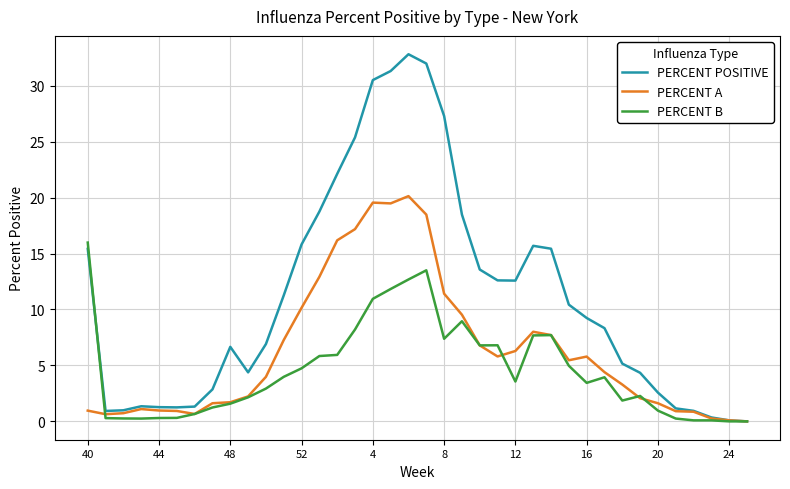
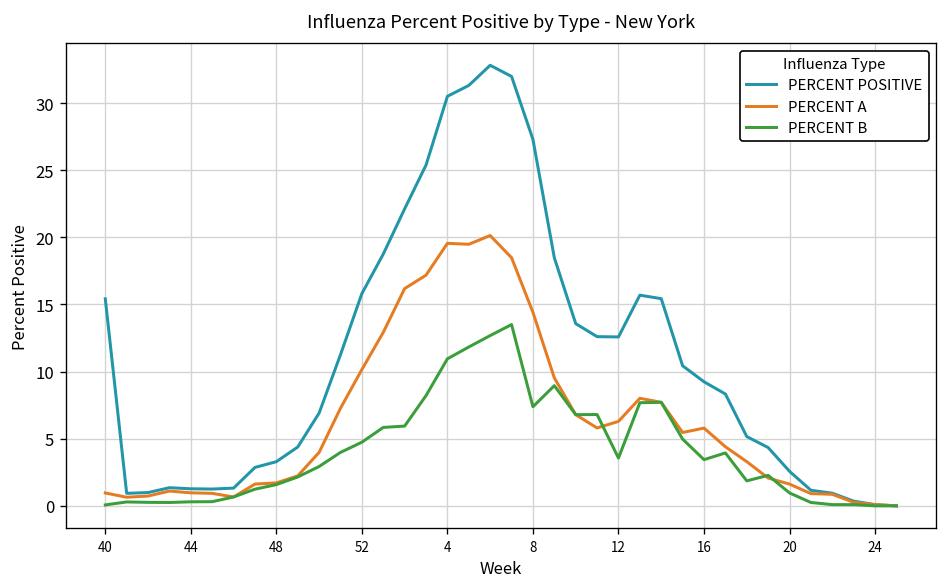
PERCENT B, 40: 16.0 -> 0.1
PERCENT POSITIVE, 48: 6.7 -> 3.3
PERCENT A, 8: 11.4 -> 14.4
